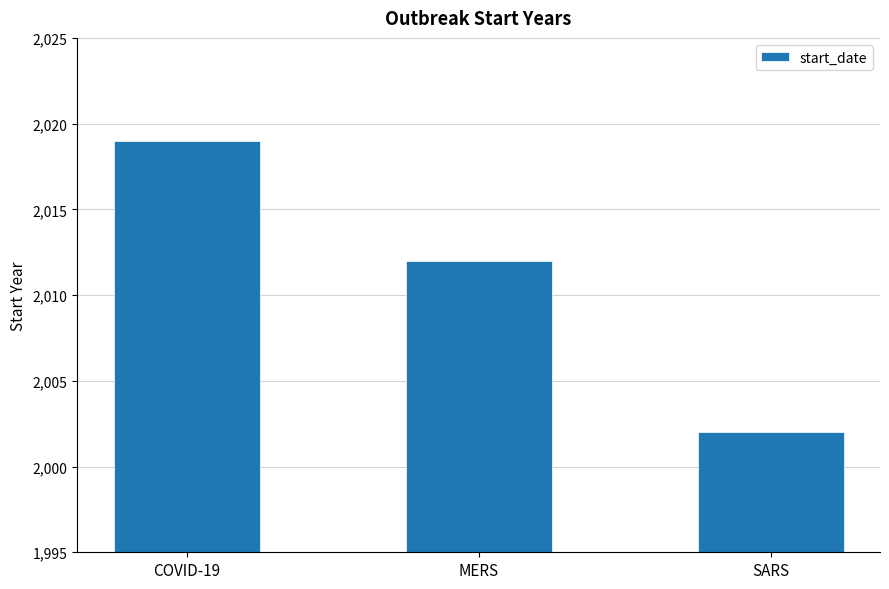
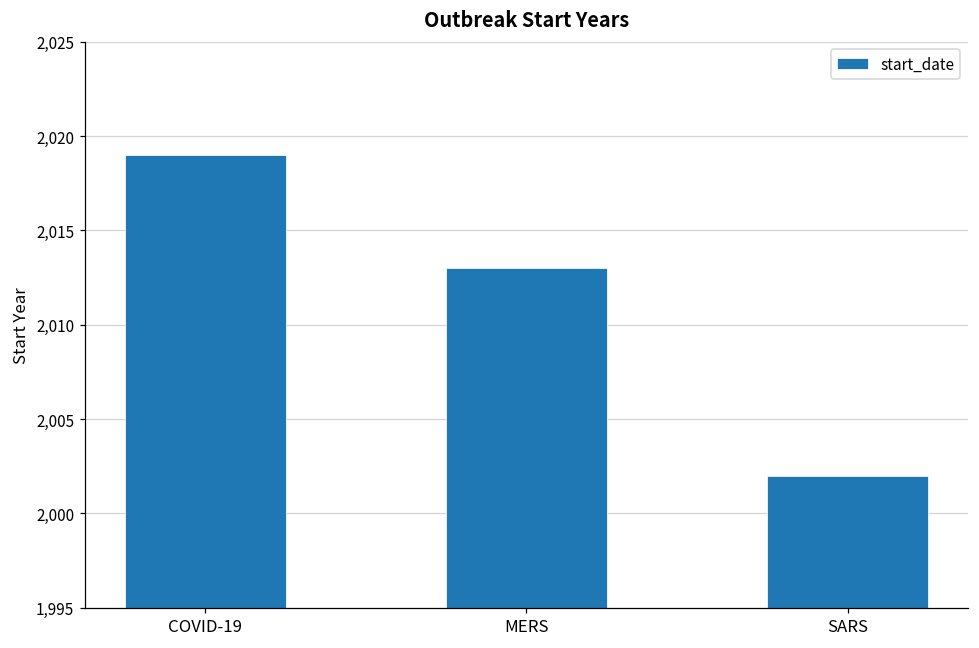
MERS: 2,012 -> 2,013
